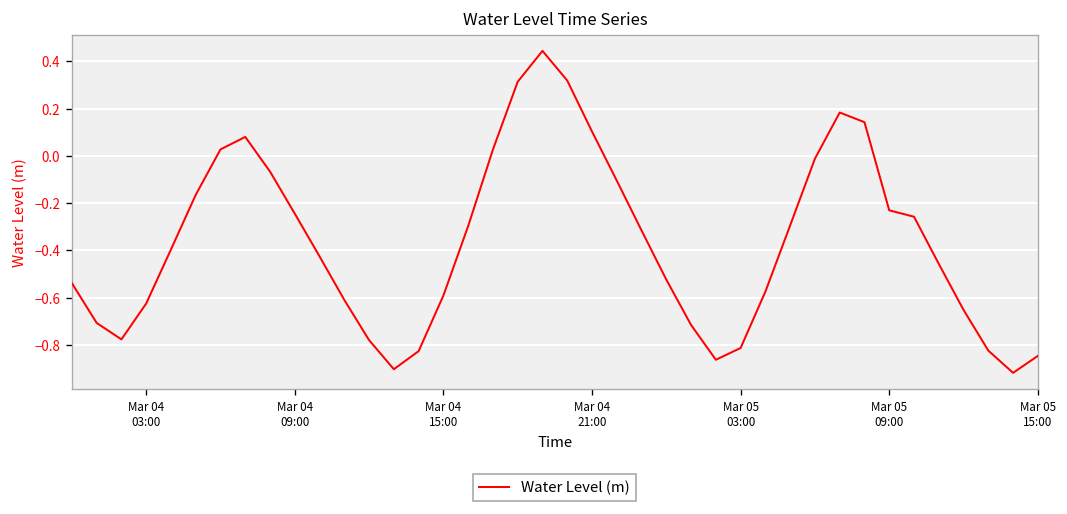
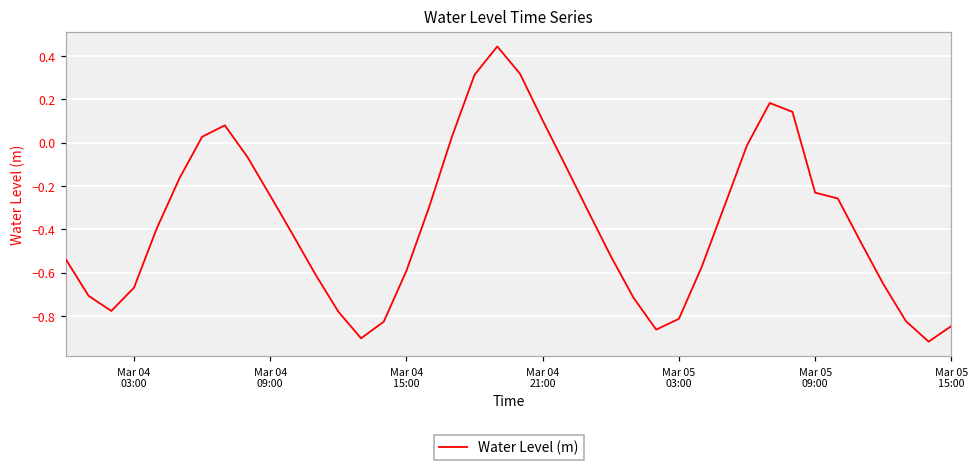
Mar 04 03:00: -0.63 -> -0.67
